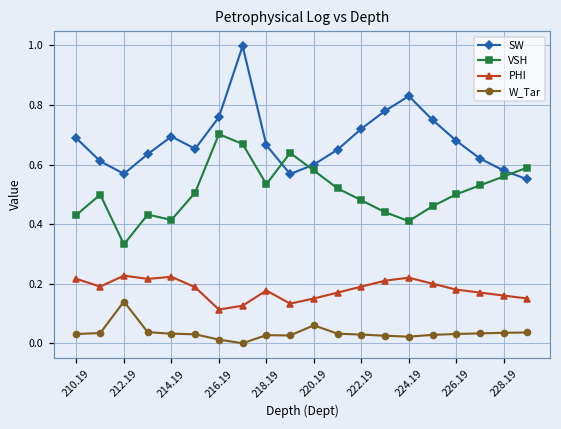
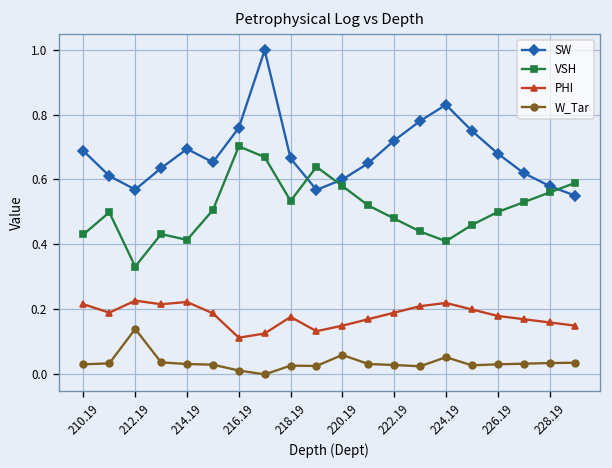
W_Tar, 224.19: 0.02 -> 0.05
